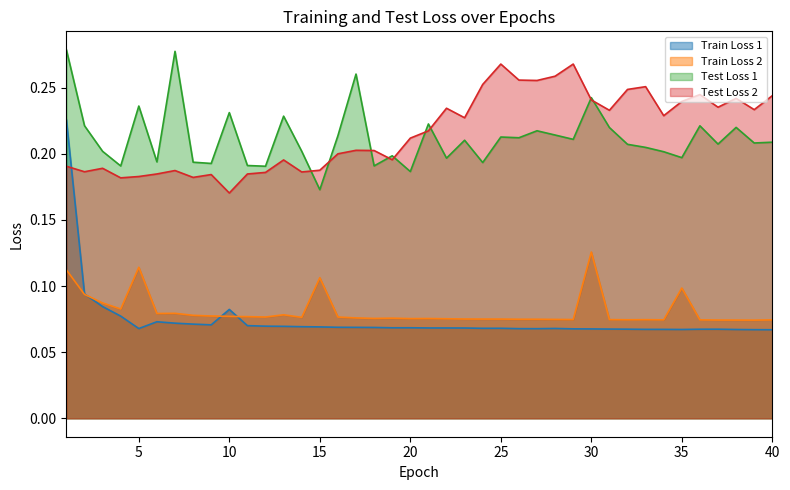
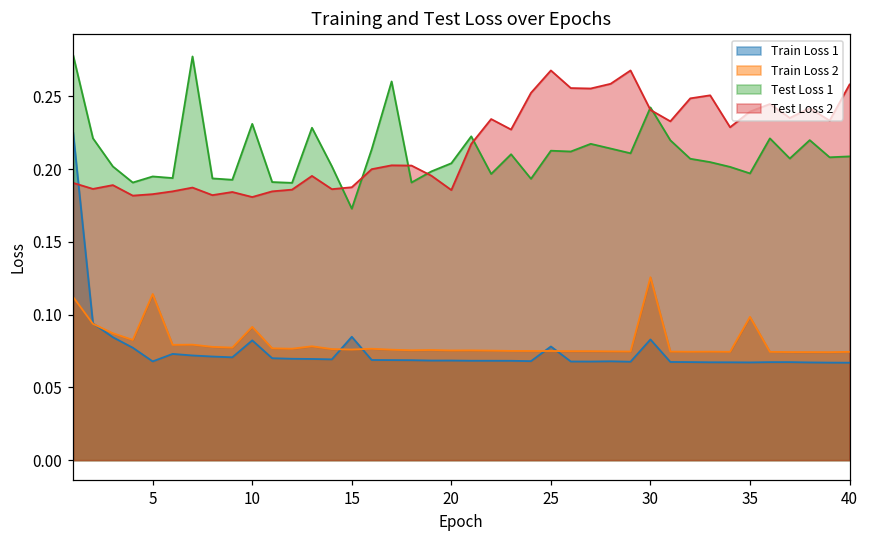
Test Loss 1, 5: 0.236 -> 0.195
Train Loss 2, 10: 0.077 -> 0.092
Test Loss 2, 10: 0.170 -> 0.181
Train Loss 1, 15: 0.069 -> 0.085
Train Loss 2, 15: 0.106 -> 0.076
Test Loss 1, 20: 0.187 -> 0.204
Test Loss 2, 20: 0.212 -> 0.186
Train Loss 1, 25: 0.068 -> 0.078
Train Loss 1, 30: 0.068 -> 0.083
Test Loss 2, 40: 0.244 -> 0.258
